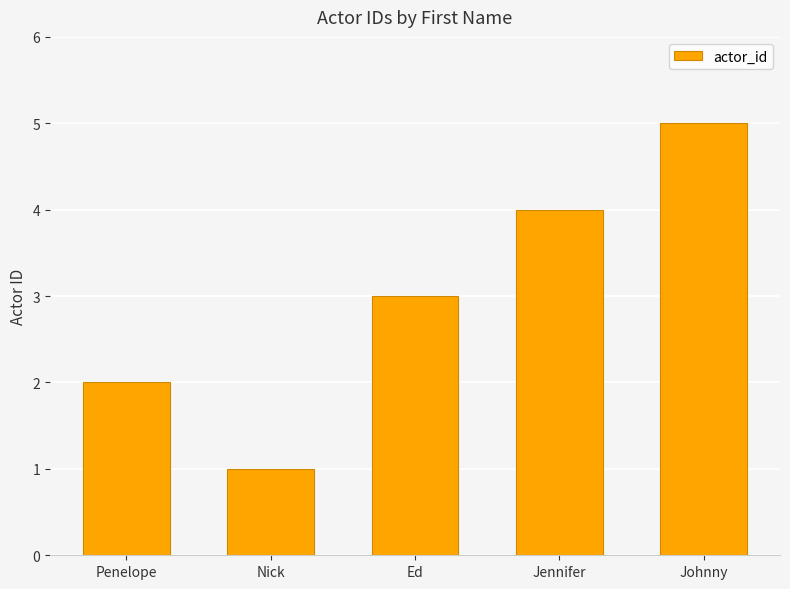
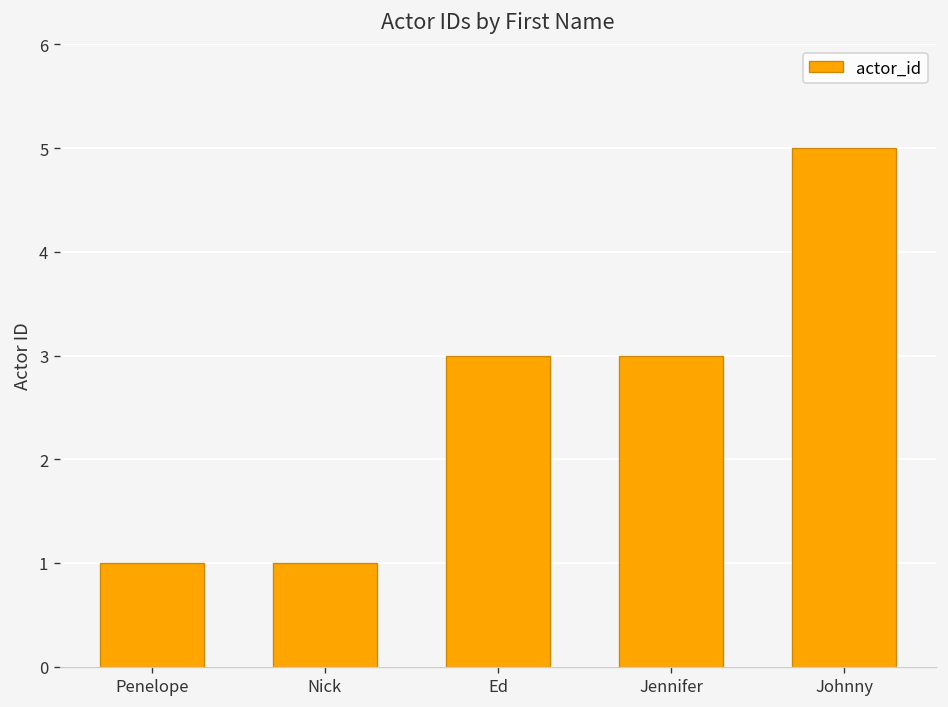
Penelope: 2 -> 1
Jennifer: 4 -> 3
